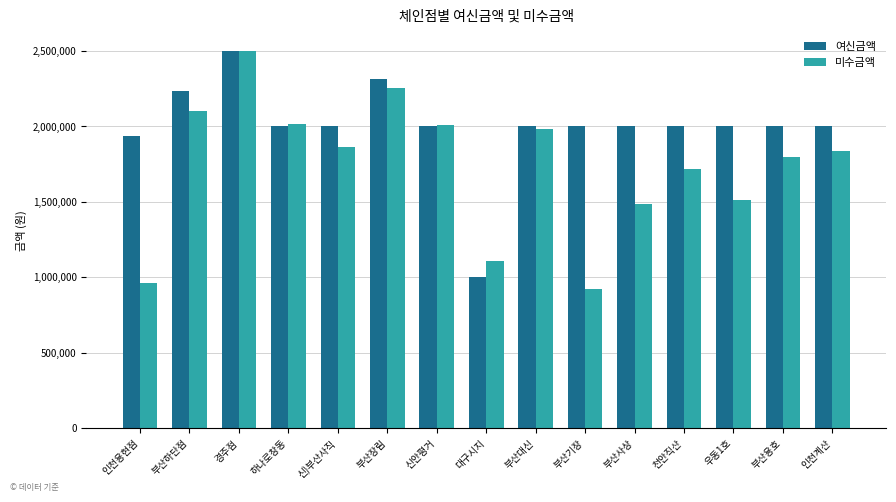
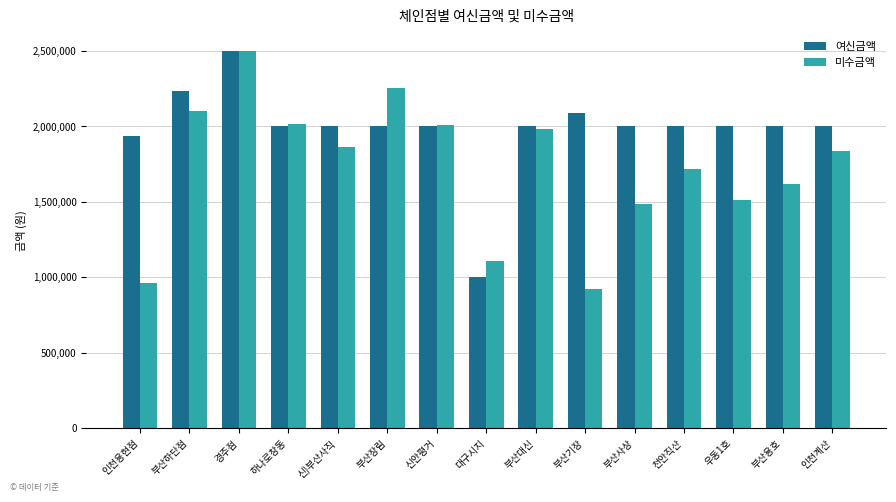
여신금액, 부산장림: 2,310,000 -> 2,000,000
여신금액, 부산기장: 2,000,000 -> 2,090,000
미수금액, 부산용호: 1,790,000 -> 1,620,000
